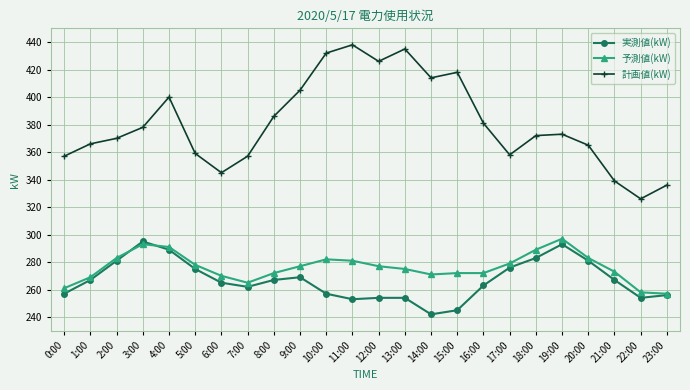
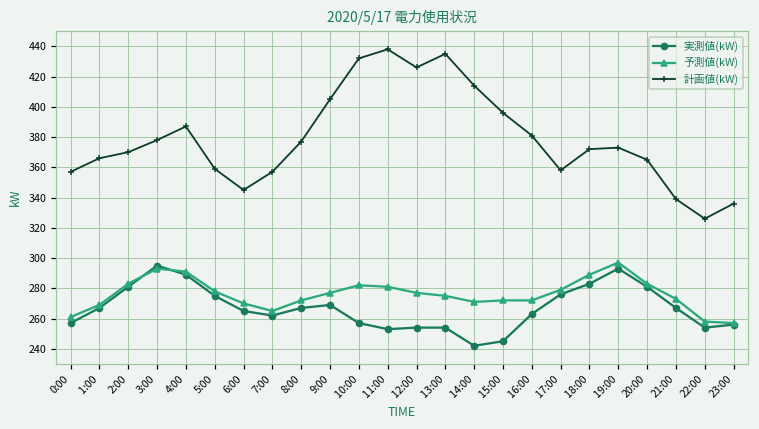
計画値(kW), 4:00: 400 -> 387
計画値(kW), 8:00: 386 -> 377
計画値(kW), 15:00: 418 -> 396
